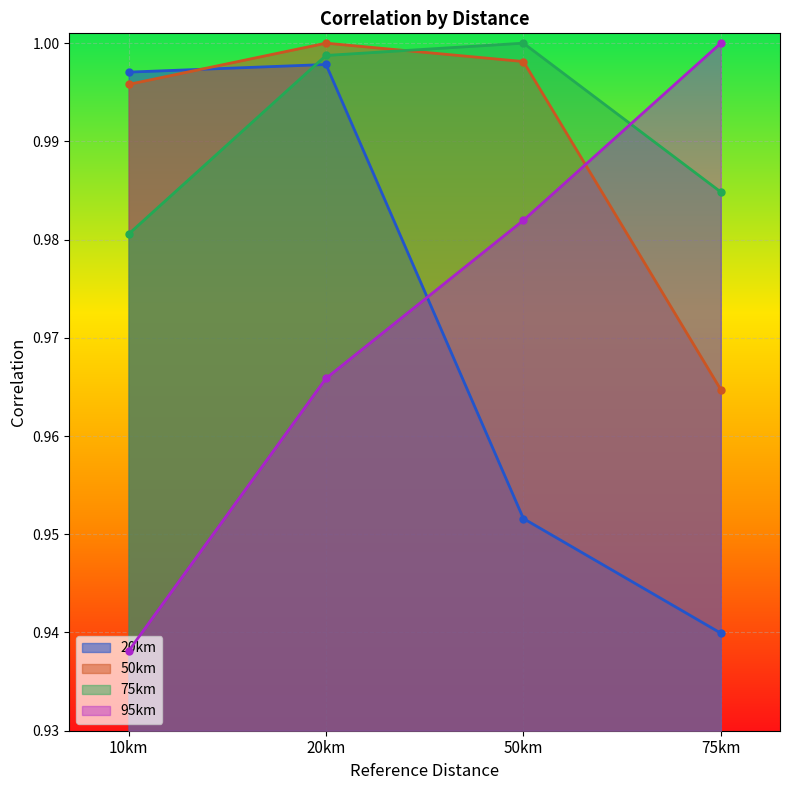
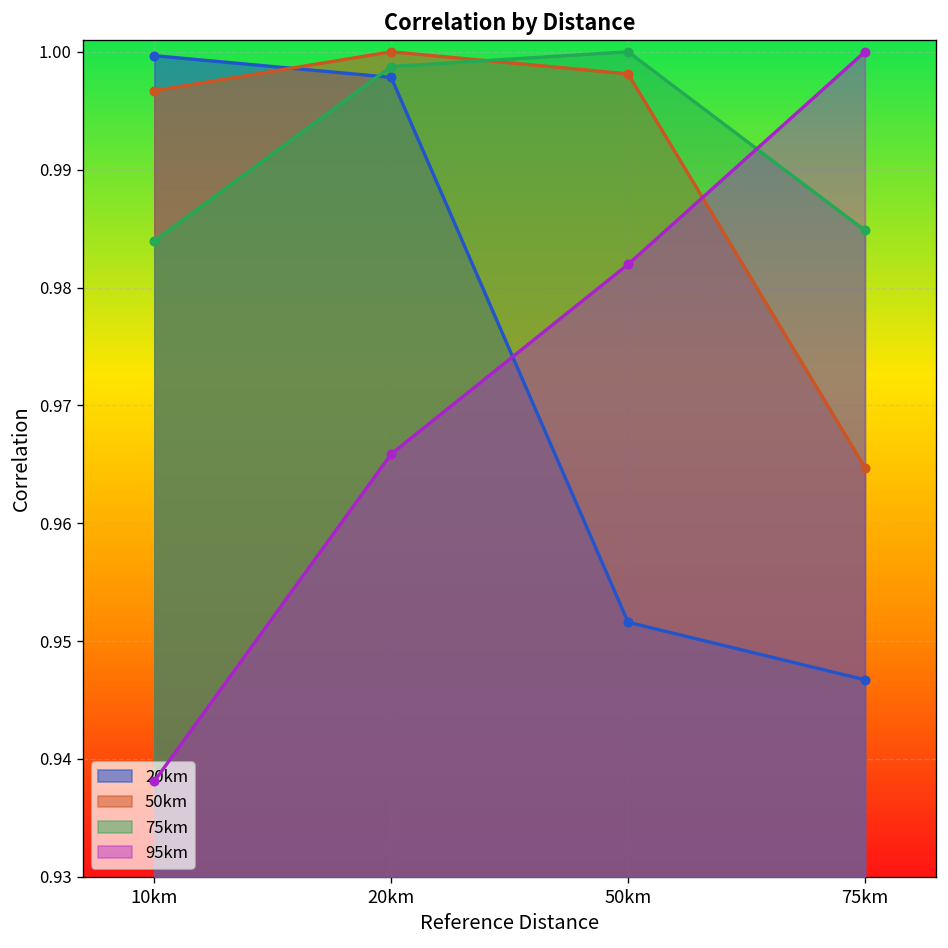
20km, 10km: 0.997 -> 1.000
50km, 10km: 0.996 -> 0.997
75km, 10km: 0.981 -> 0.984
20km, 75km: 0.940 -> 0.947
